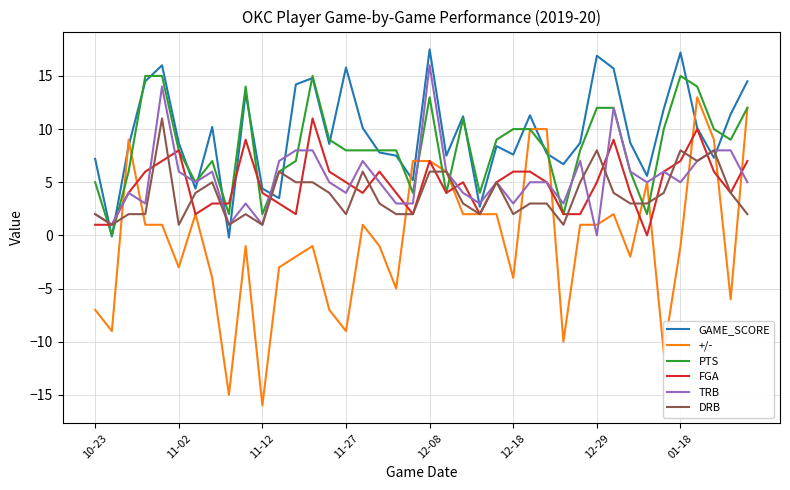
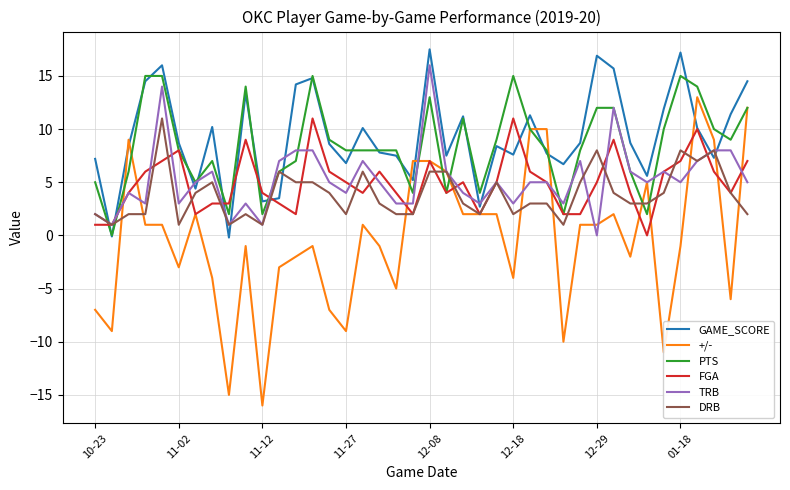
TRB, 11-02: 6 -> 3
GAME_SCORE, 11-12: 4.4 -> 3.2
GAME_SCORE, 11-27: 15.8 -> 6.8
PTS, 12-18: 10 -> 15
FGA, 12-18: 6 -> 11
